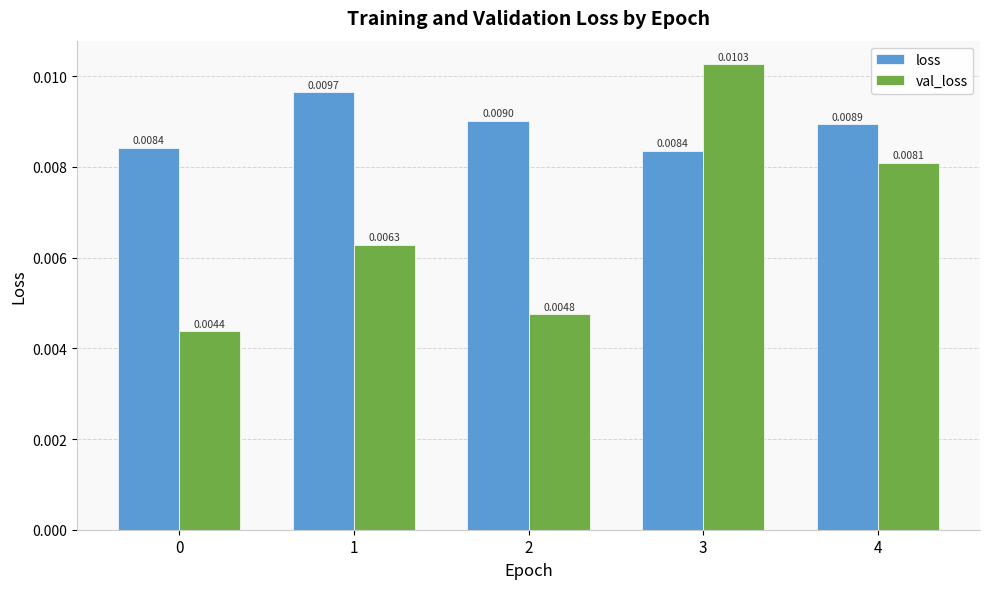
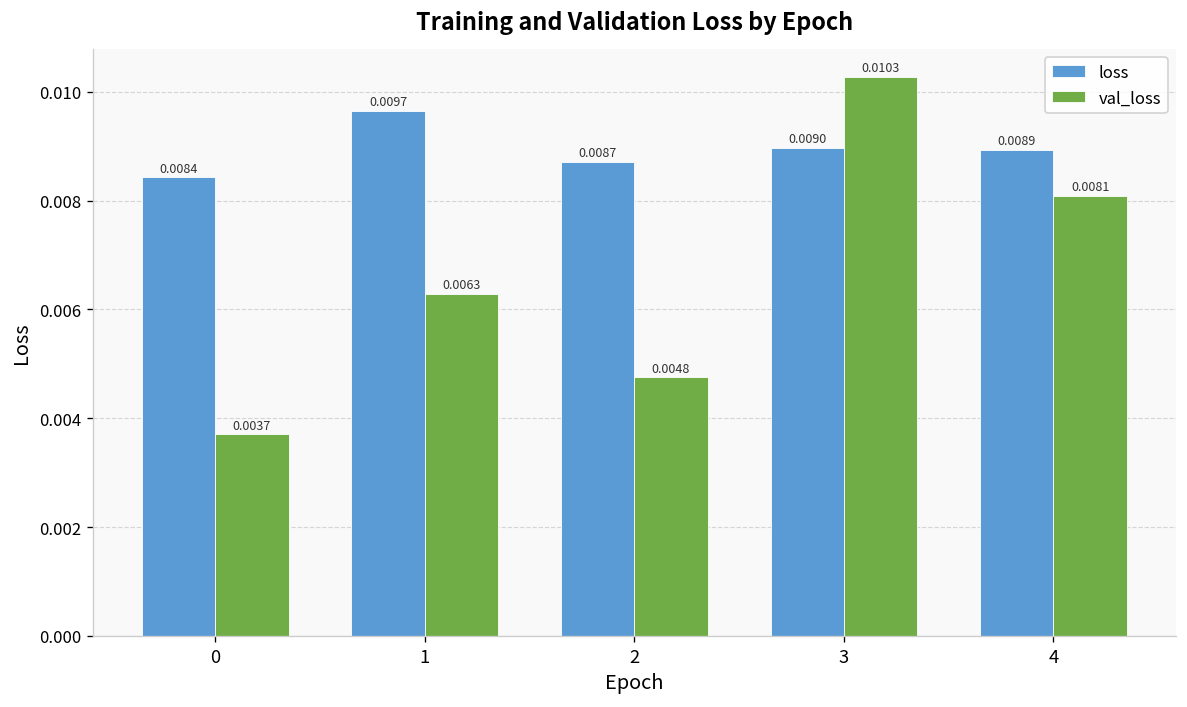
val_loss, 0: 0.0044 -> 0.0037
loss, 2: 0.0090 -> 0.0087
loss, 3: 0.0084 -> 0.0090
